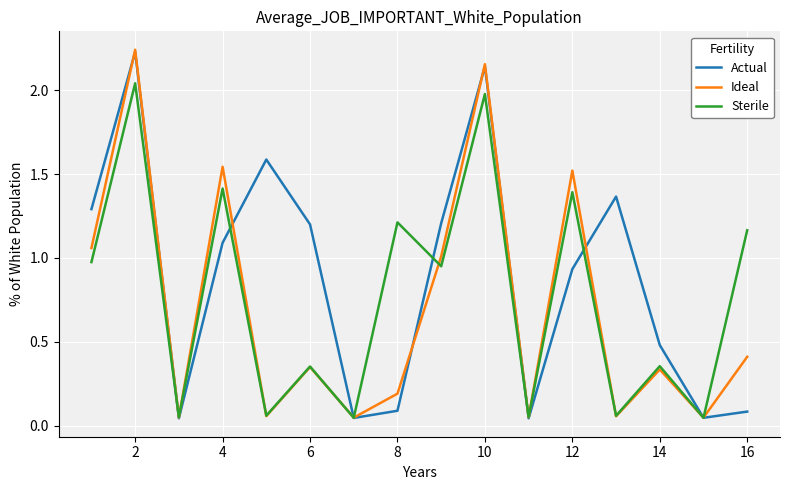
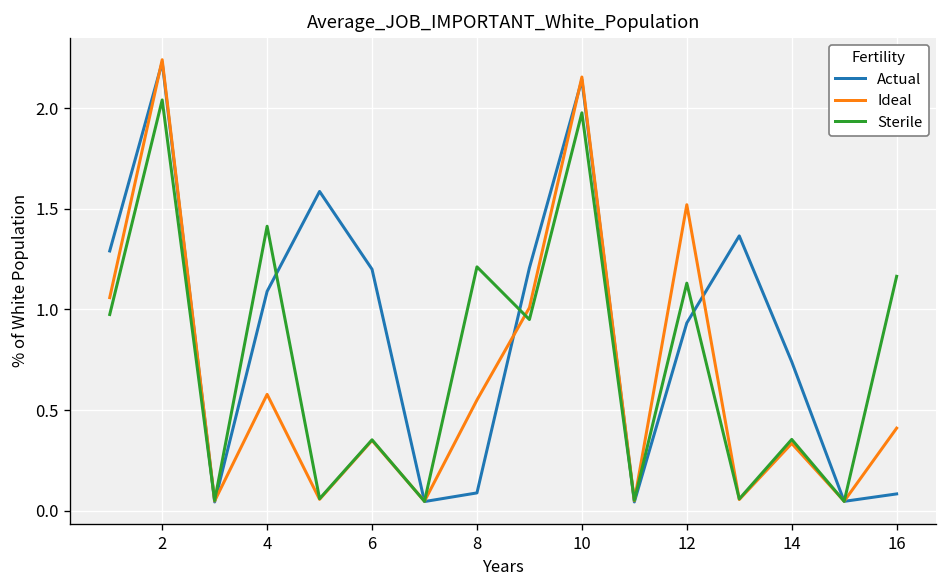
Ideal, 4: 1.54 -> 0.58
Ideal, 8: 0.19 -> 0.55
Sterile, 12: 1.39 -> 1.13
Actual, 14: 0.48 -> 0.74
